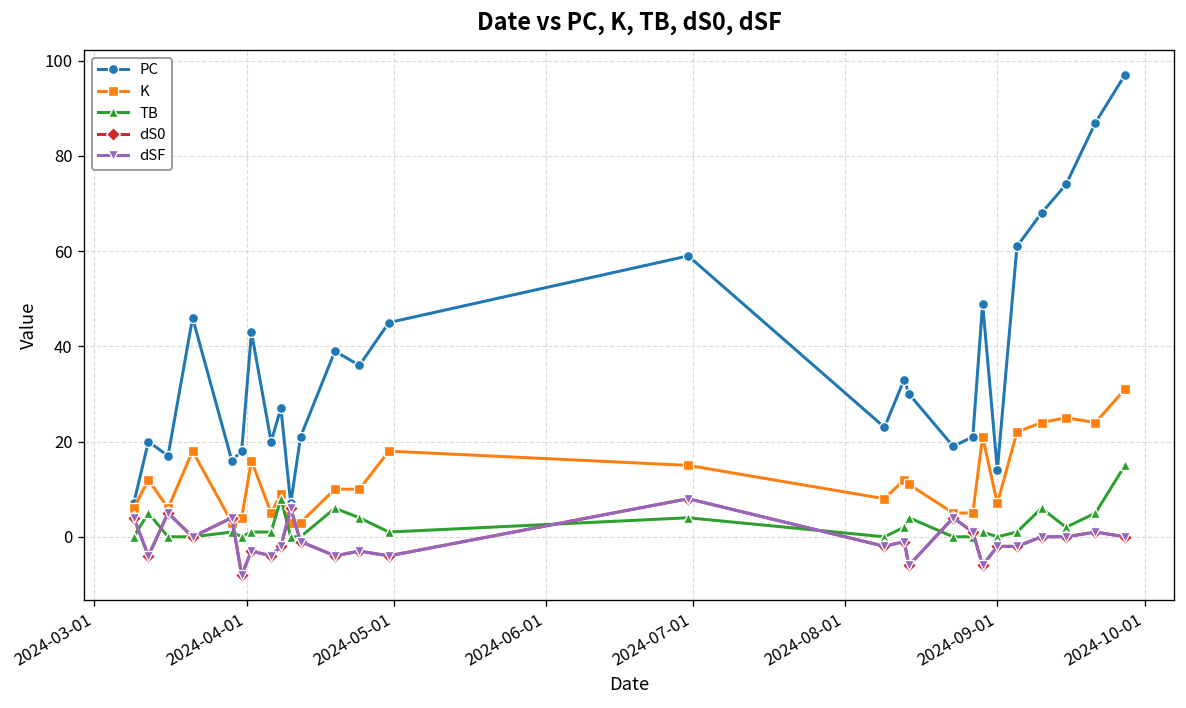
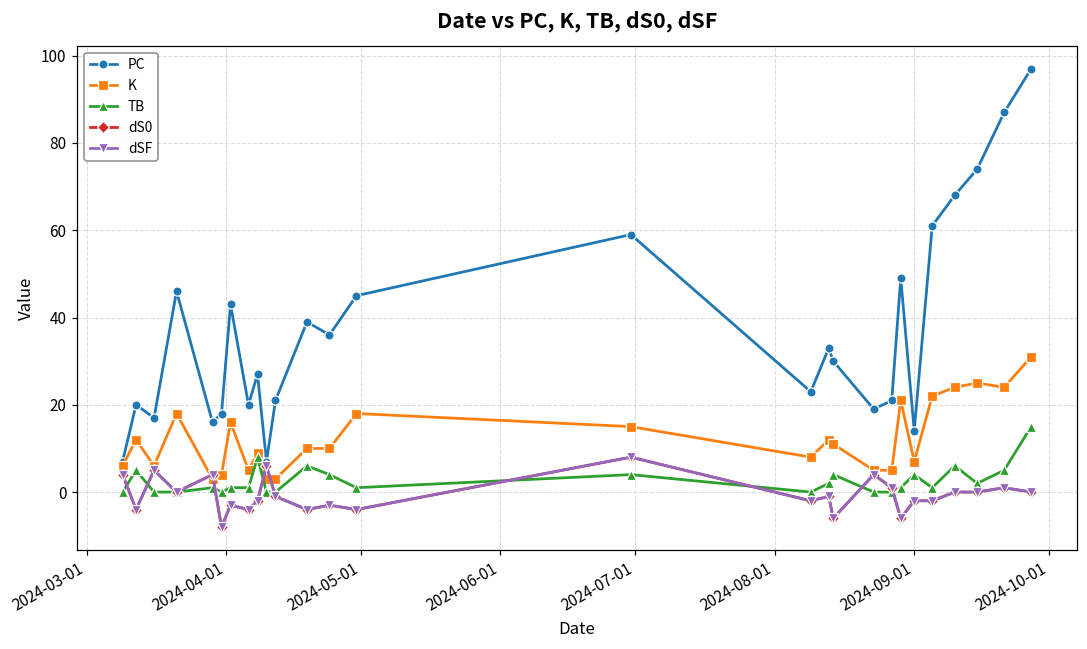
TB, 2024-09-01: 0 -> 4
